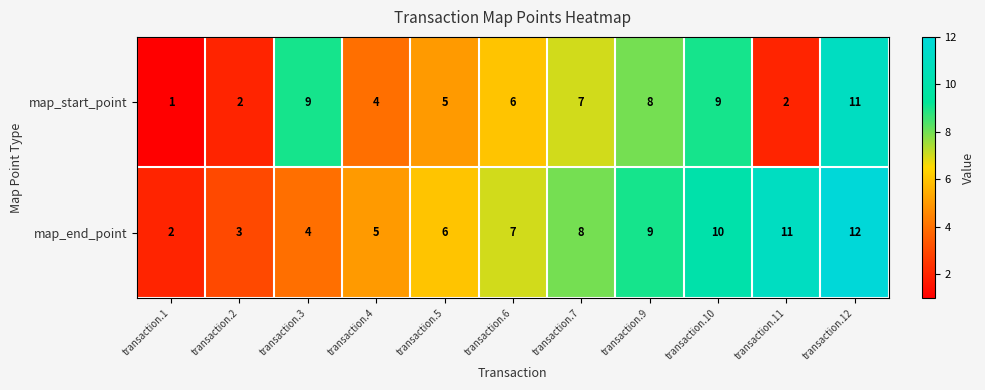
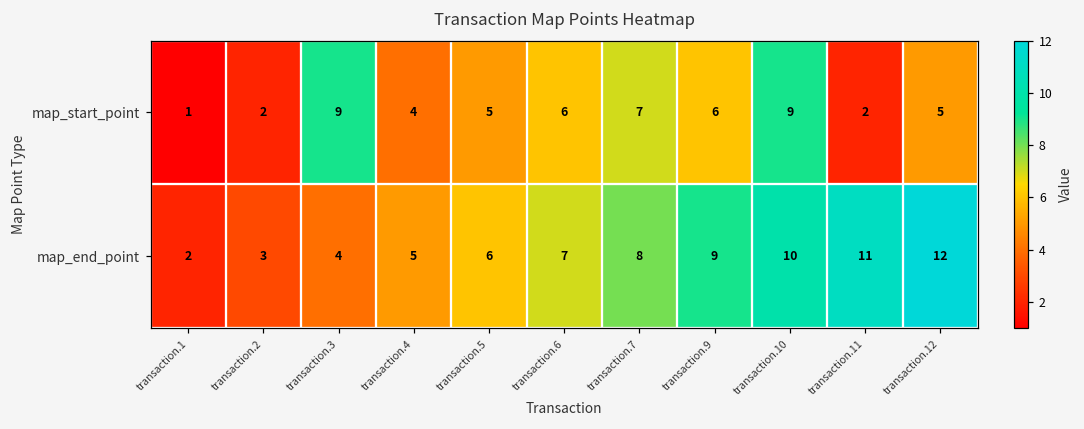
map_start_point, transaction.9: 8 -> 6
map_start_point, transaction.12: 11 -> 5
